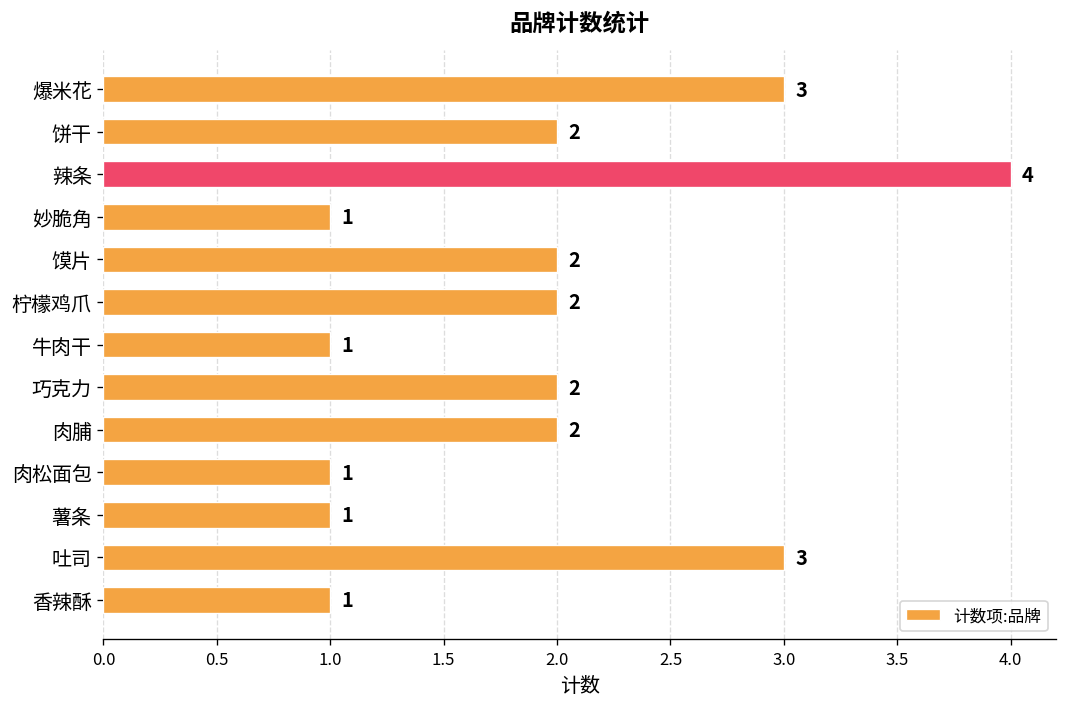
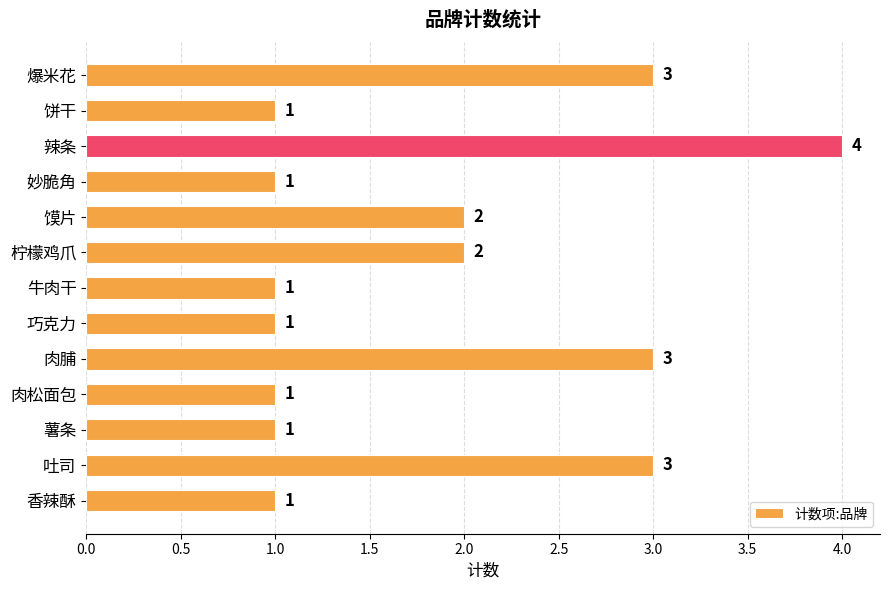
饼干: 2 -> 1
巧克力: 2 -> 1
肉脯: 2 -> 3
